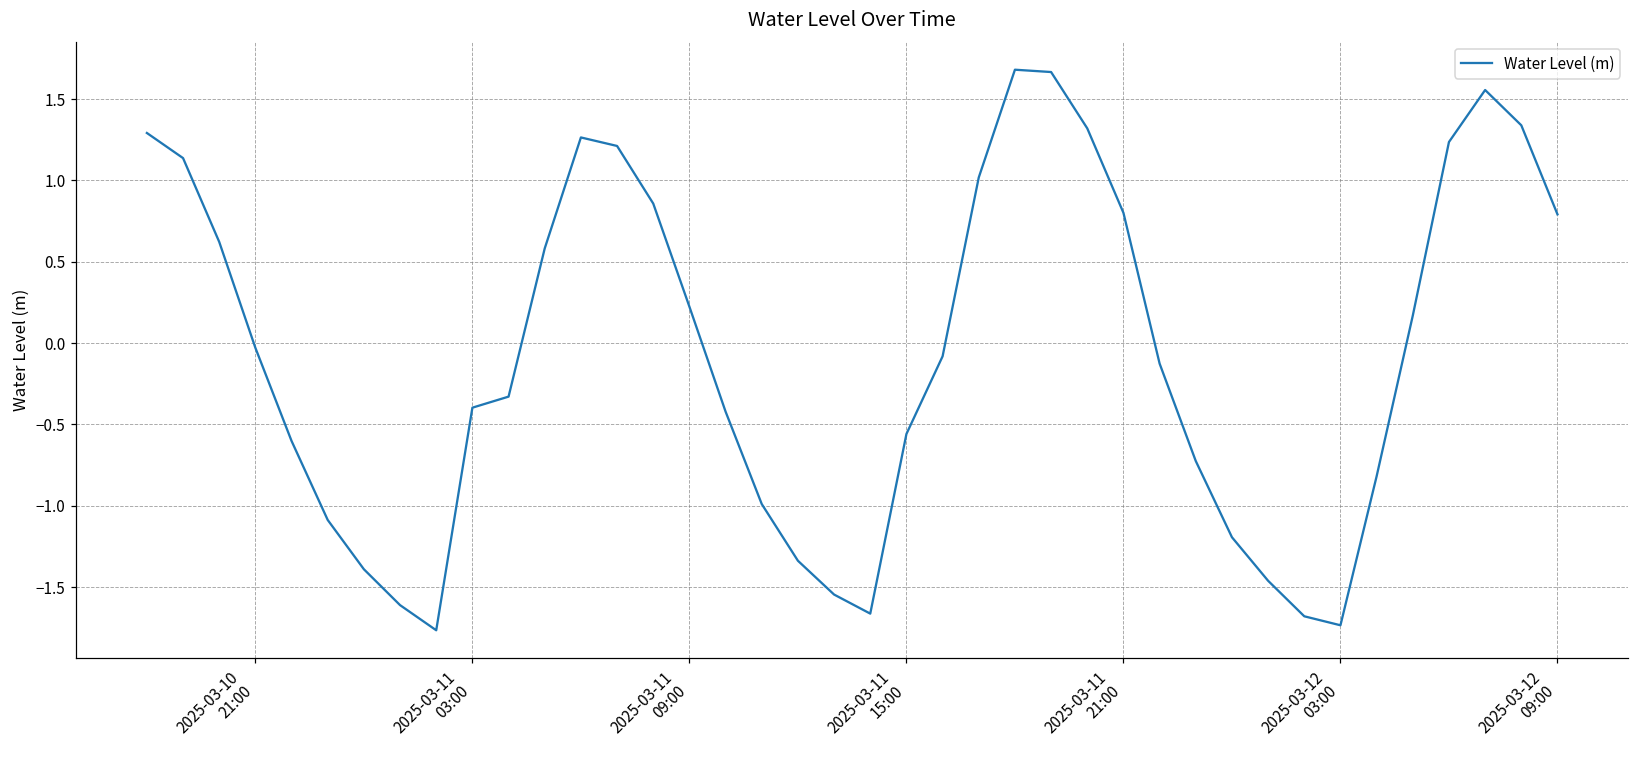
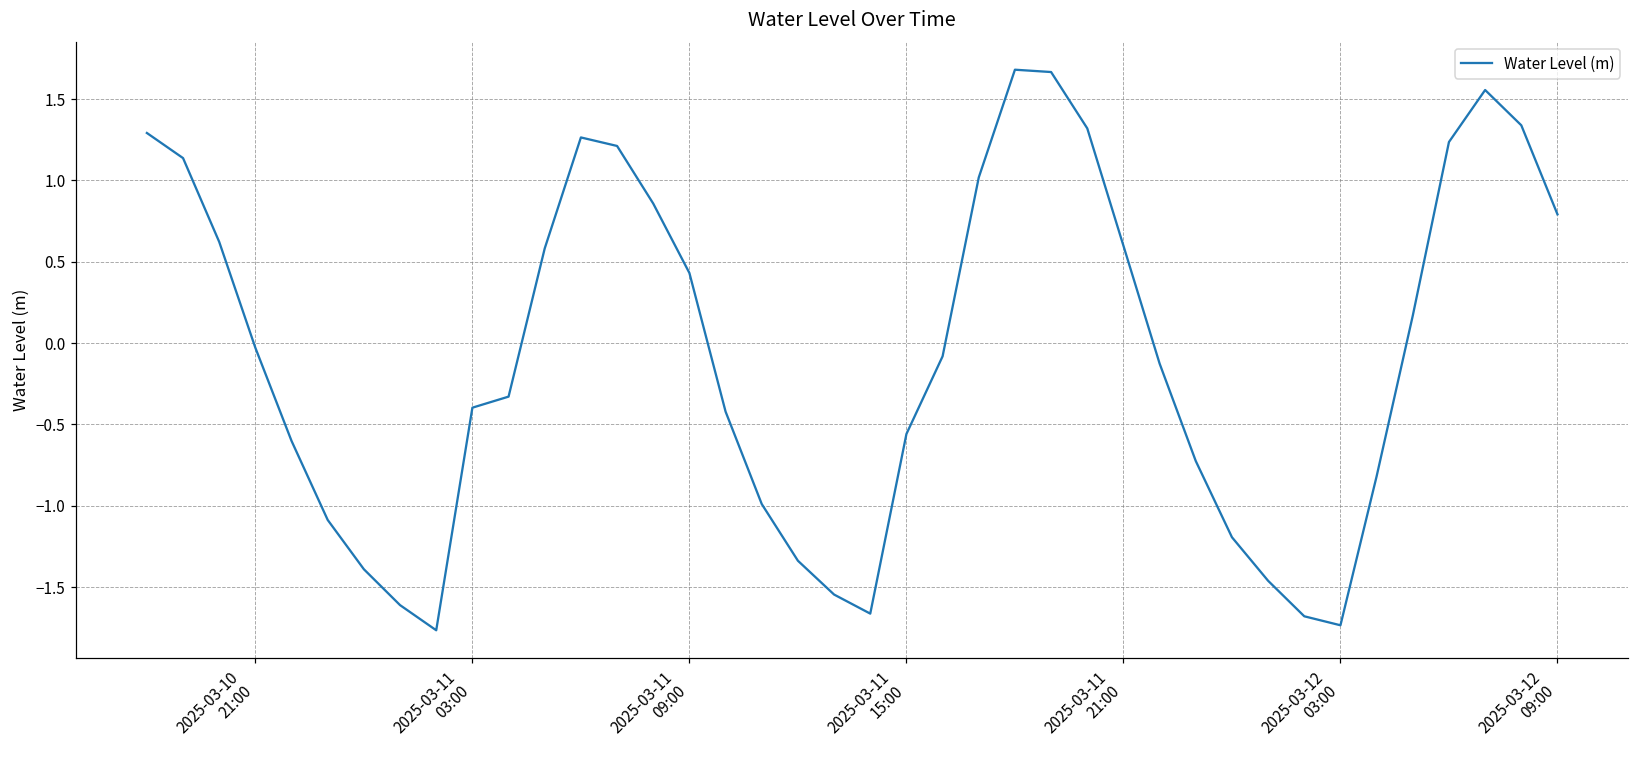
2025-03-11 09:00: 0.22 -> 0.43
2025-03-11 21:00: 0.80 -> 0.60
